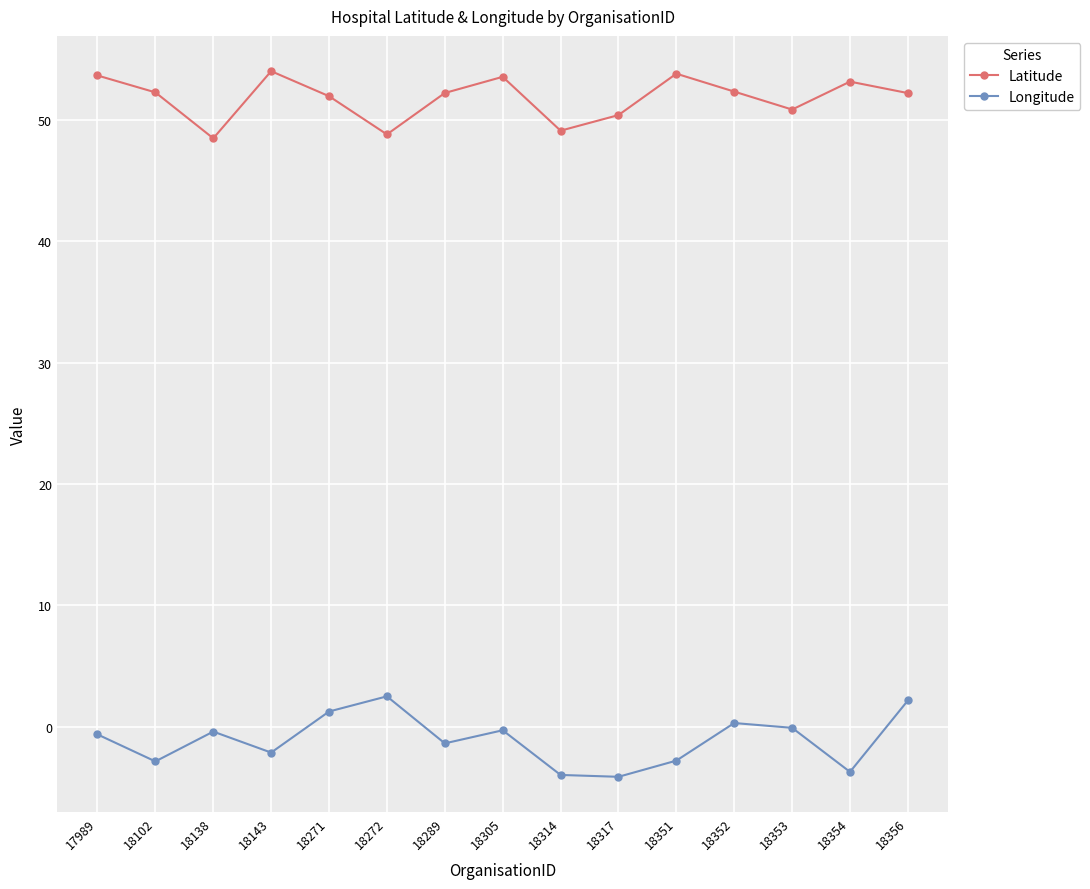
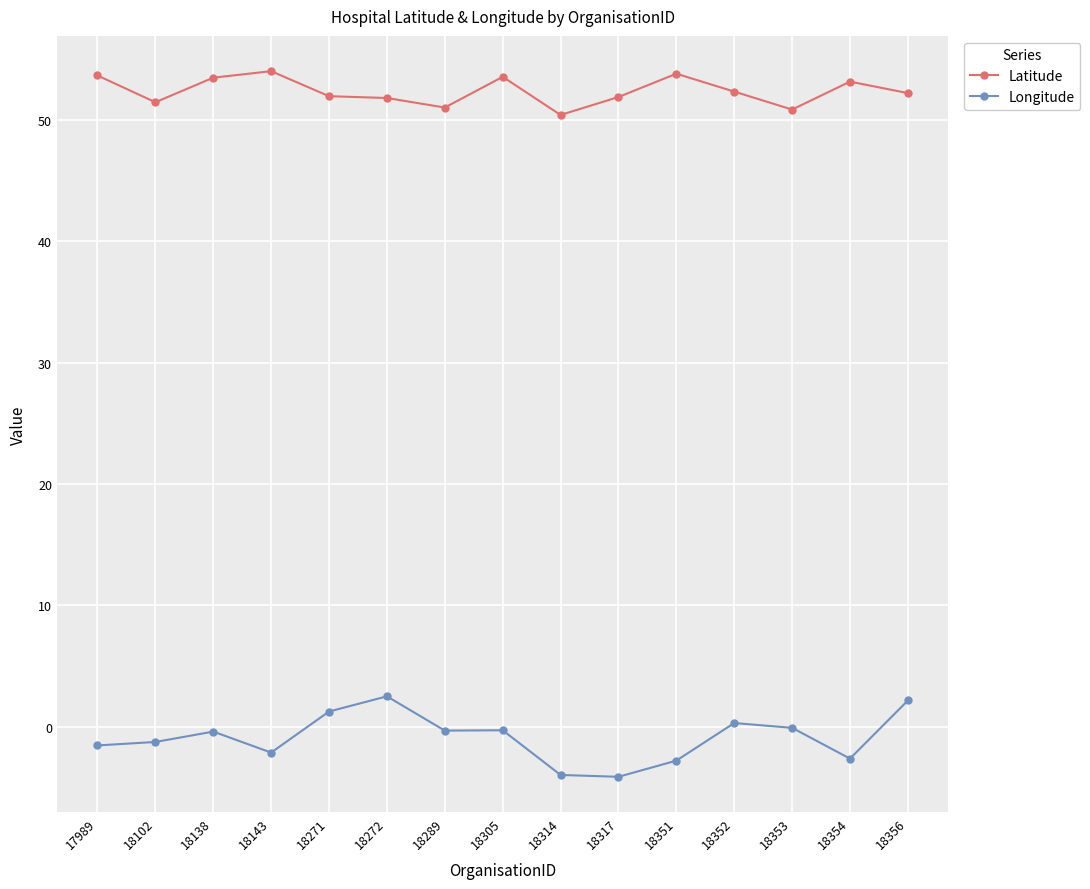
Longitude, 17989: -0.6 -> -1.5
Latitude, 18102: 52.2 -> 51.4
Longitude, 18102: -2.8 -> -1.2
Latitude, 18138: 48.5 -> 53.5
Latitude, 18272: 48.8 -> 51.8
Latitude, 18289: 52.2 -> 51.0
Longitude, 18289: -1.4 -> -0.3
Latitude, 18314: 49.1 -> 50.4
Latitude, 18317: 50.4 -> 51.9
Longitude, 18354: -3.7 -> -2.6
